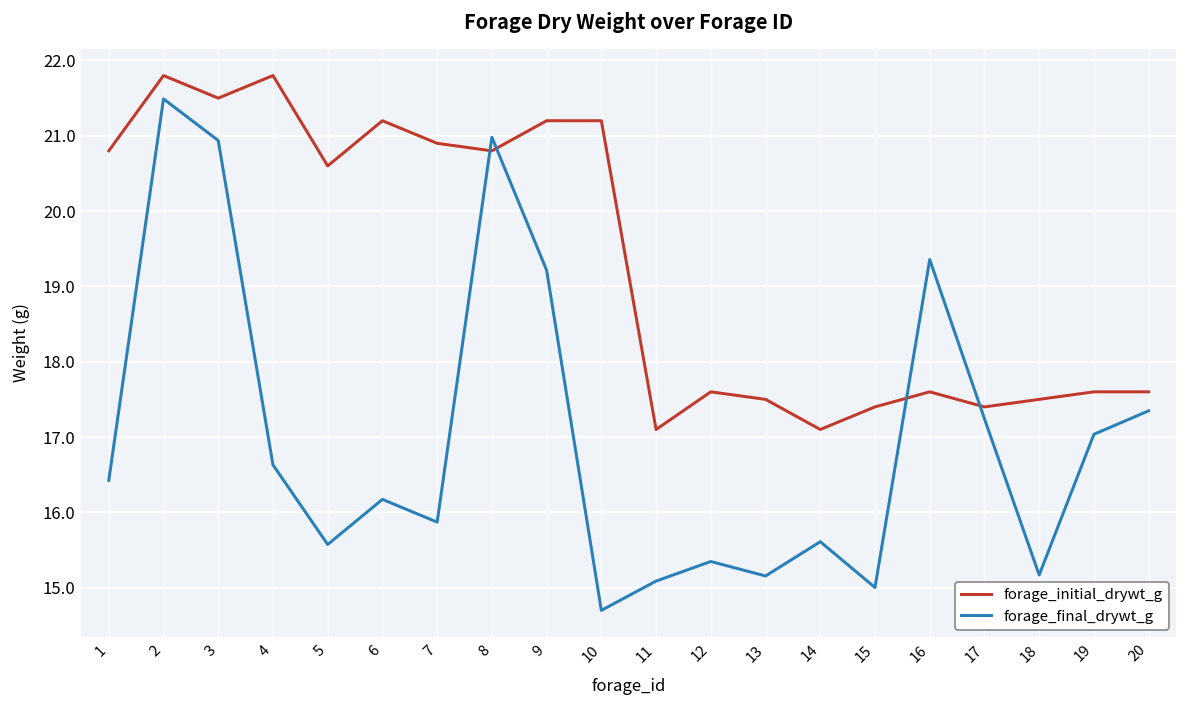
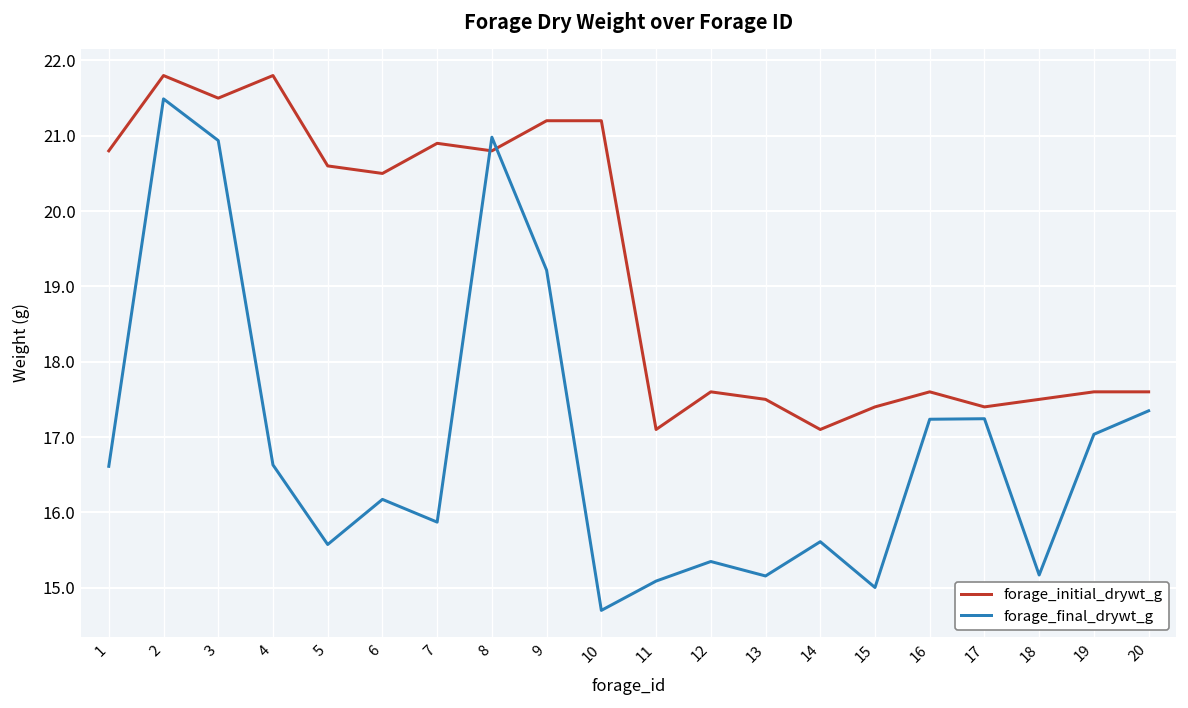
forage_final_drywt_g, 1: 16.4 -> 16.6
forage_initial_drywt_g, 6: 21.2 -> 20.5
forage_final_drywt_g, 16: 19.4 -> 17.2
